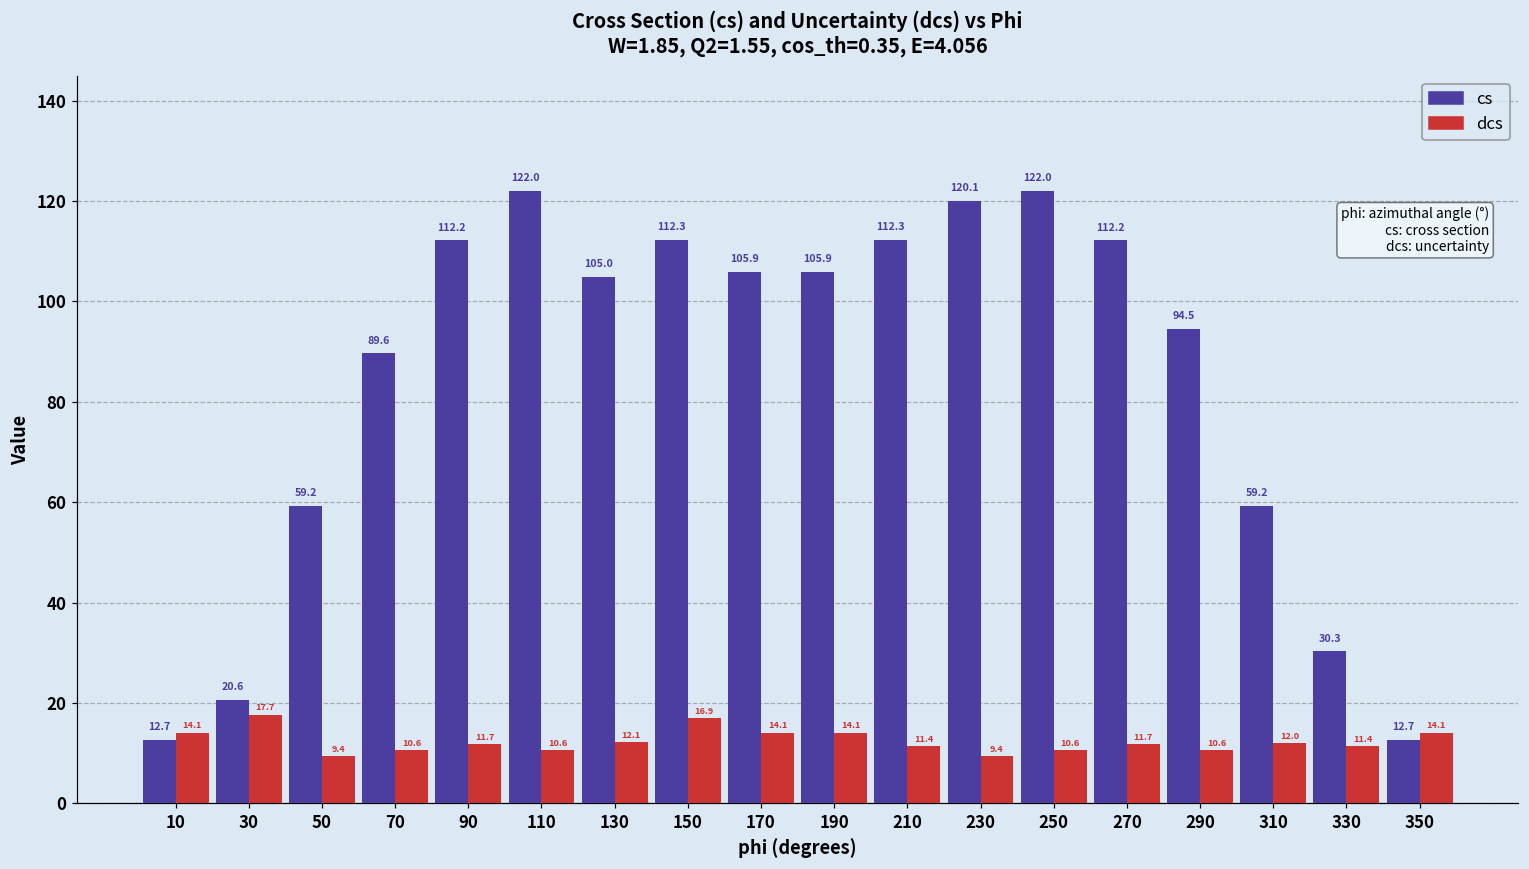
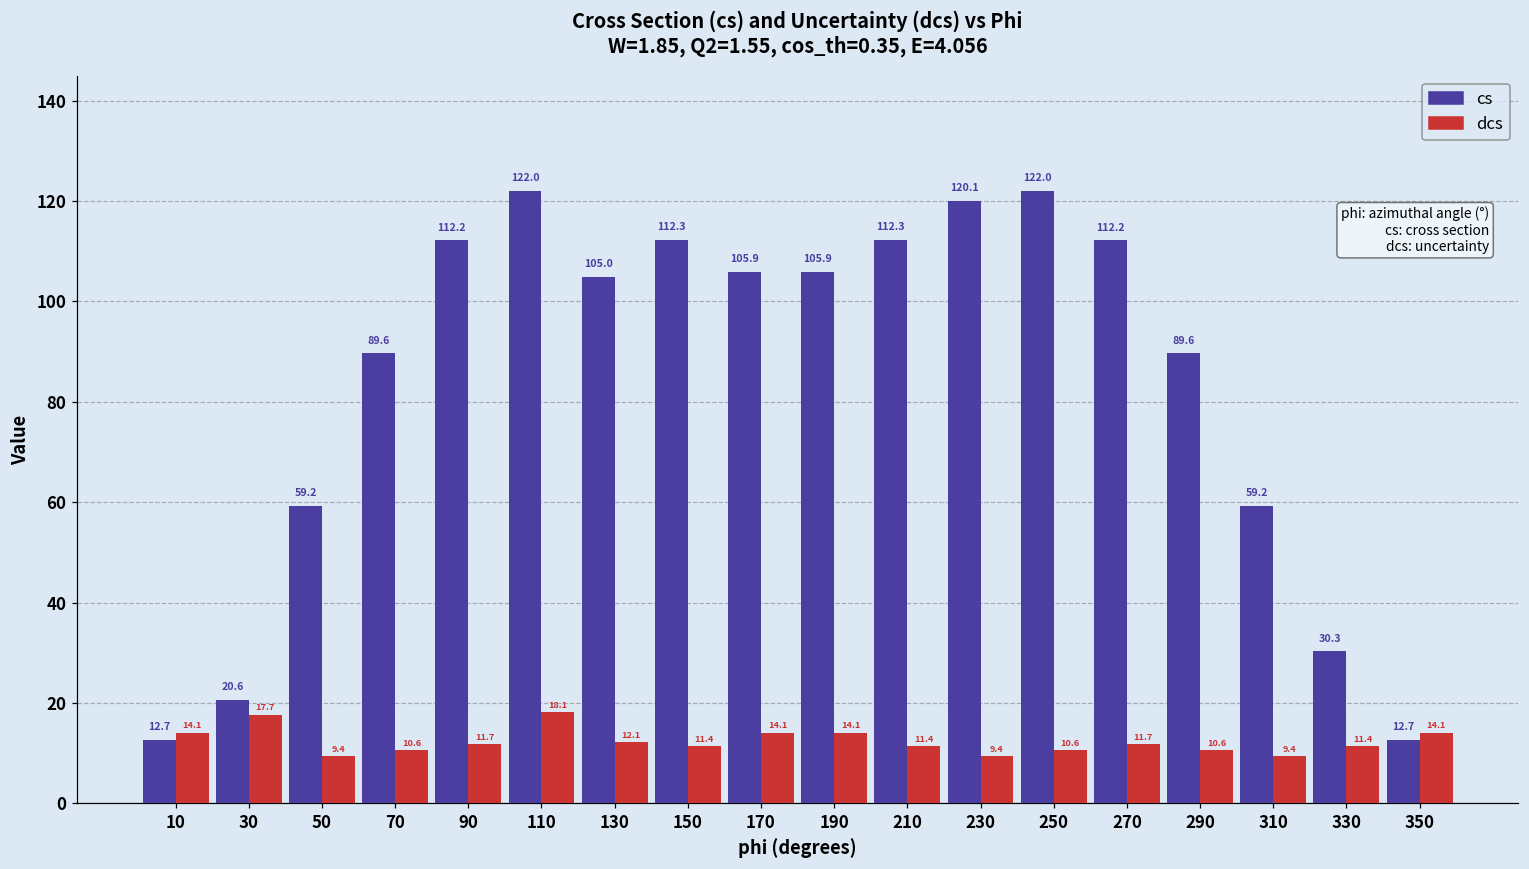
dcs, 110: 10.6 -> 18.1
dcs, 150: 16.9 -> 11.4
cs, 290: 94.5 -> 89.6
dcs, 310: 12.0 -> 9.4
